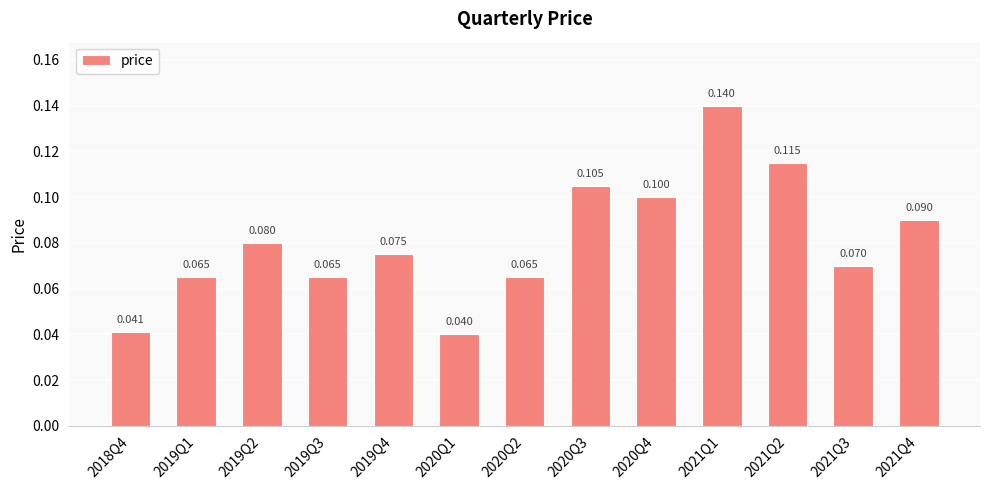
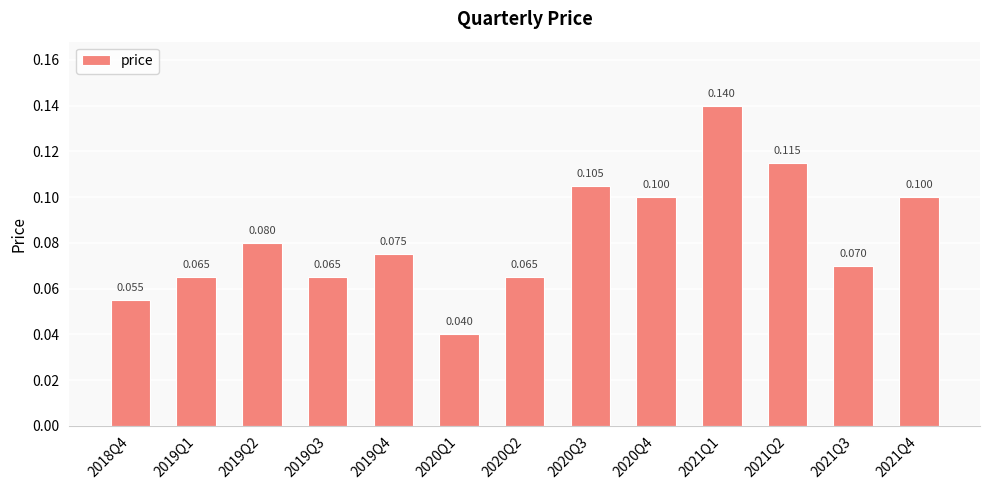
2018Q4: 0.041 -> 0.055
2021Q4: 0.090 -> 0.100
